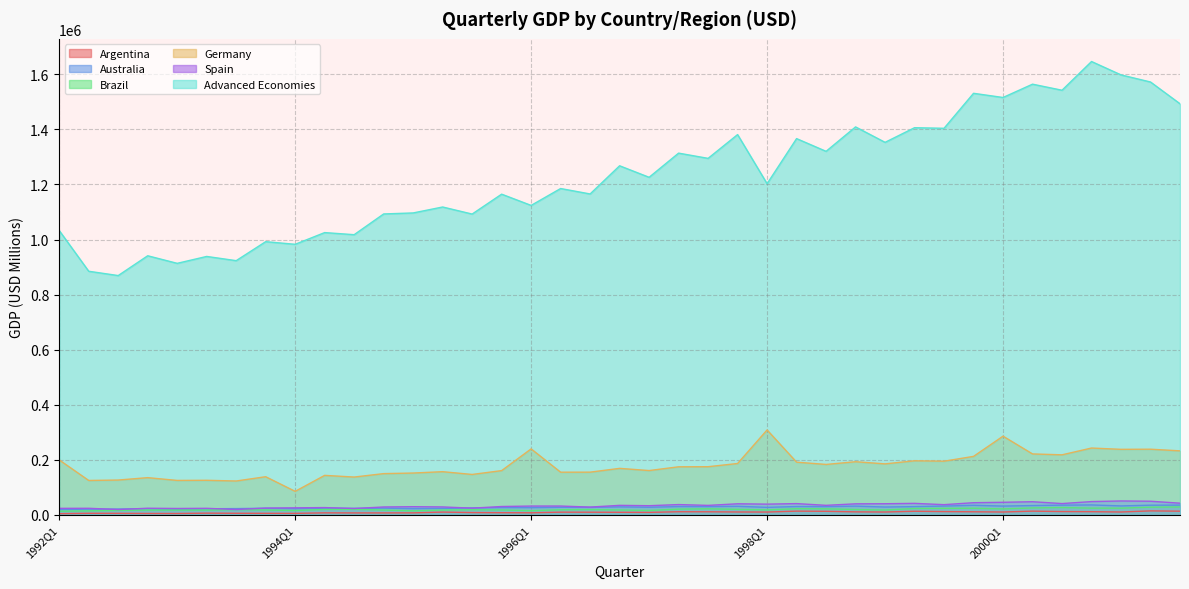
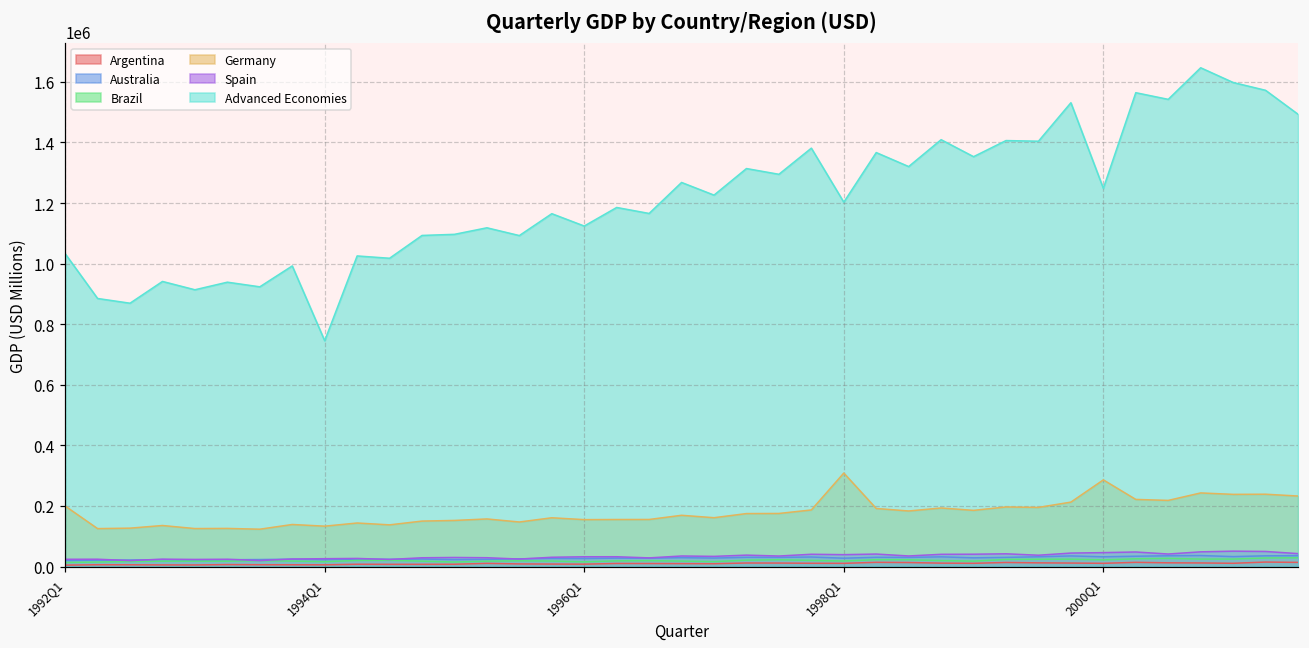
Germany, 1994Q1: 90000 -> 130000
Advanced Economies, 1994Q1: 980000 -> 750000
Germany, 1996Q1: 240000 -> 150000
Advanced Economies, 2000Q1: 1520000 -> 1250000
